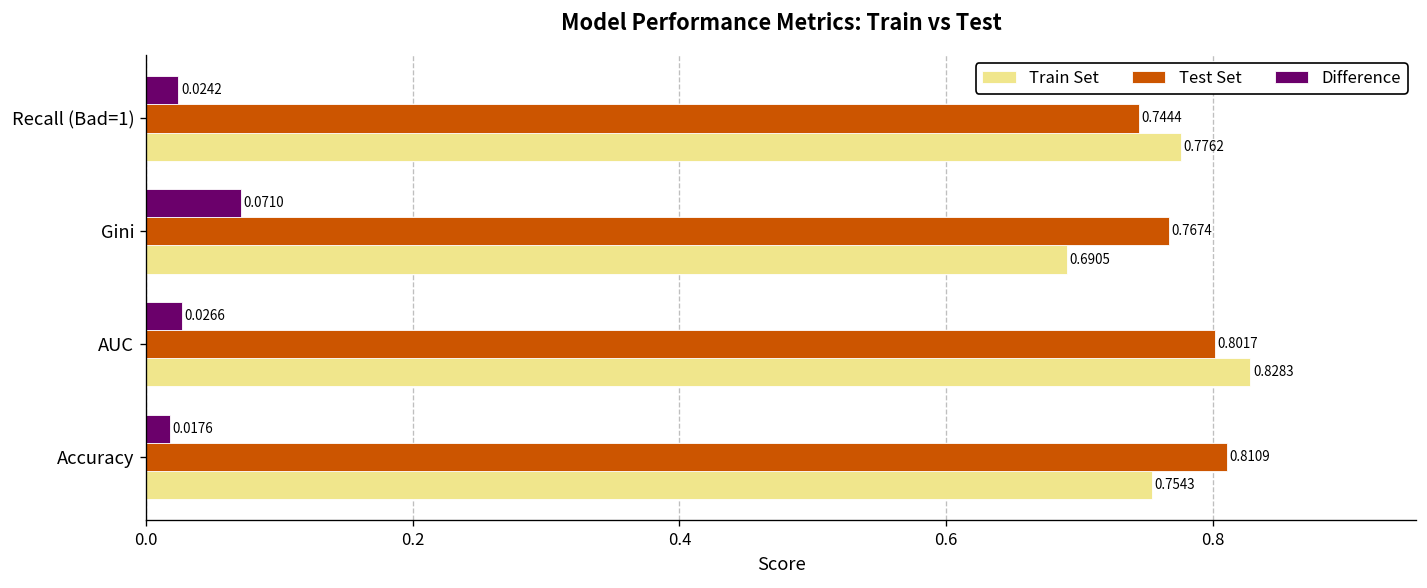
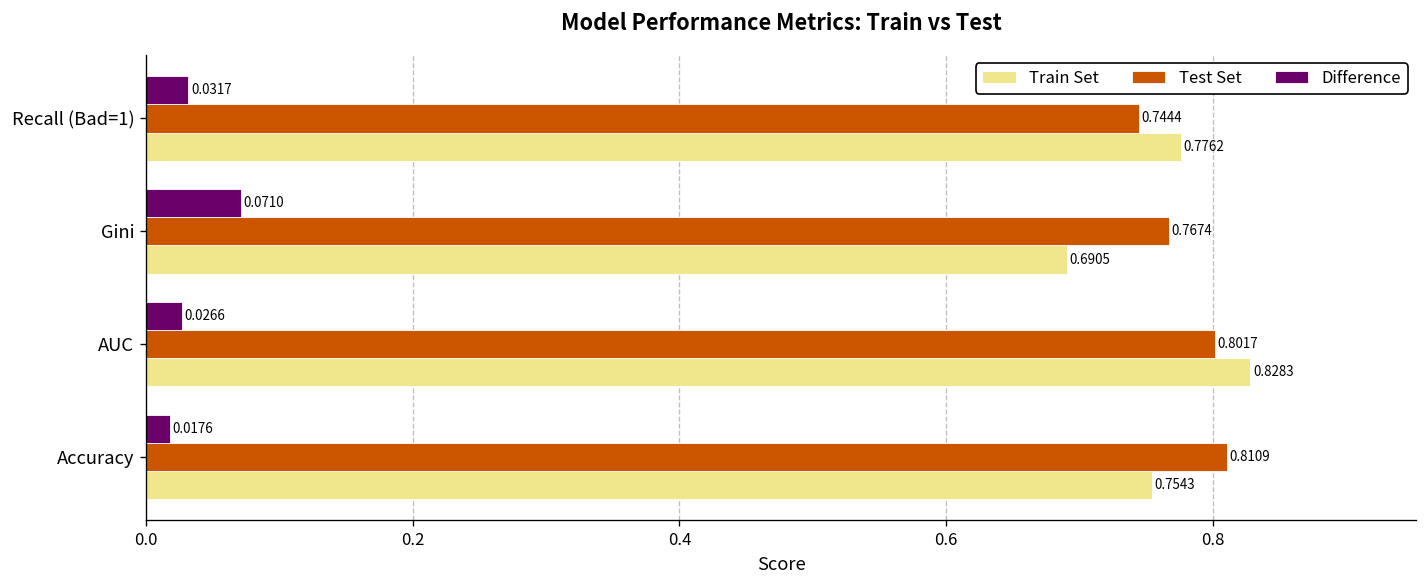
Difference, Recall (Bad=1): 0.0242 -> 0.0317
